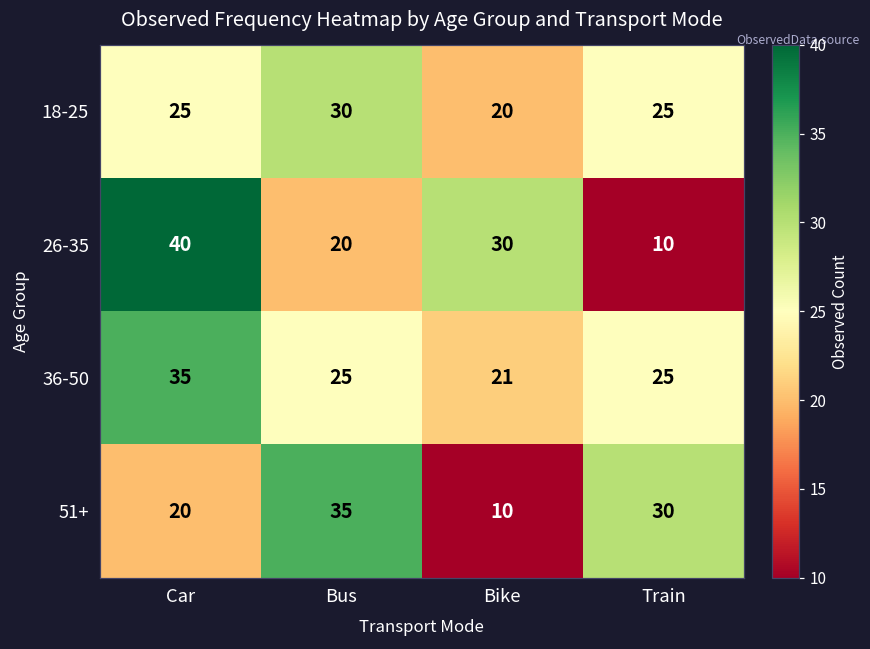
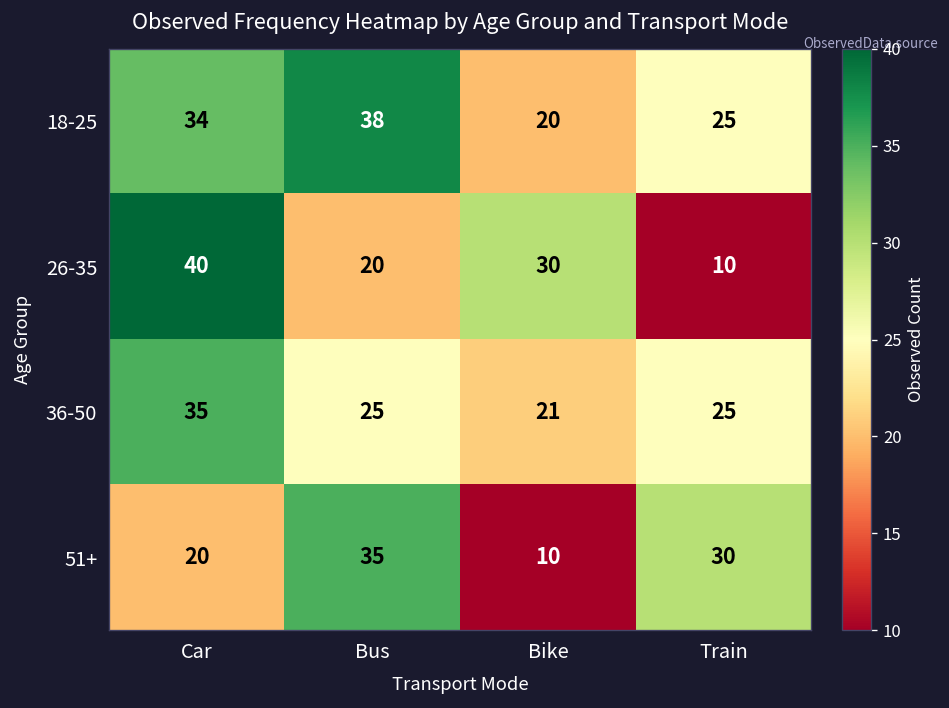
18-25, Car: 25 -> 34
18-25, Bus: 30 -> 38
